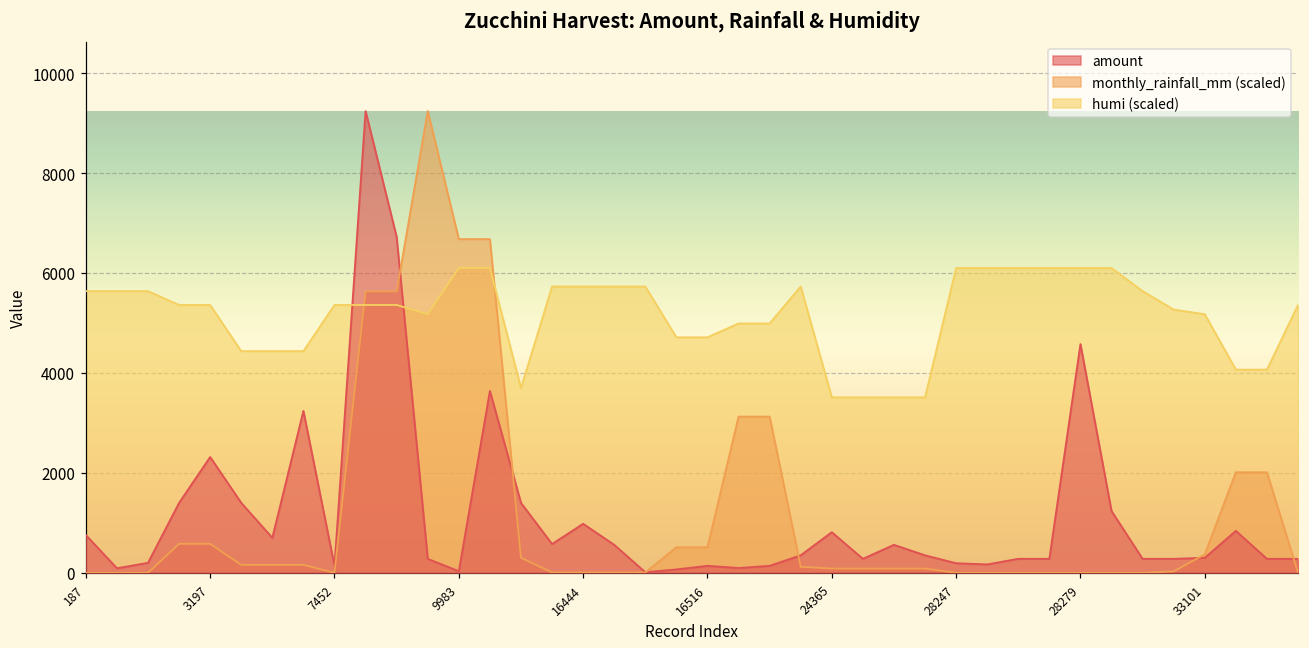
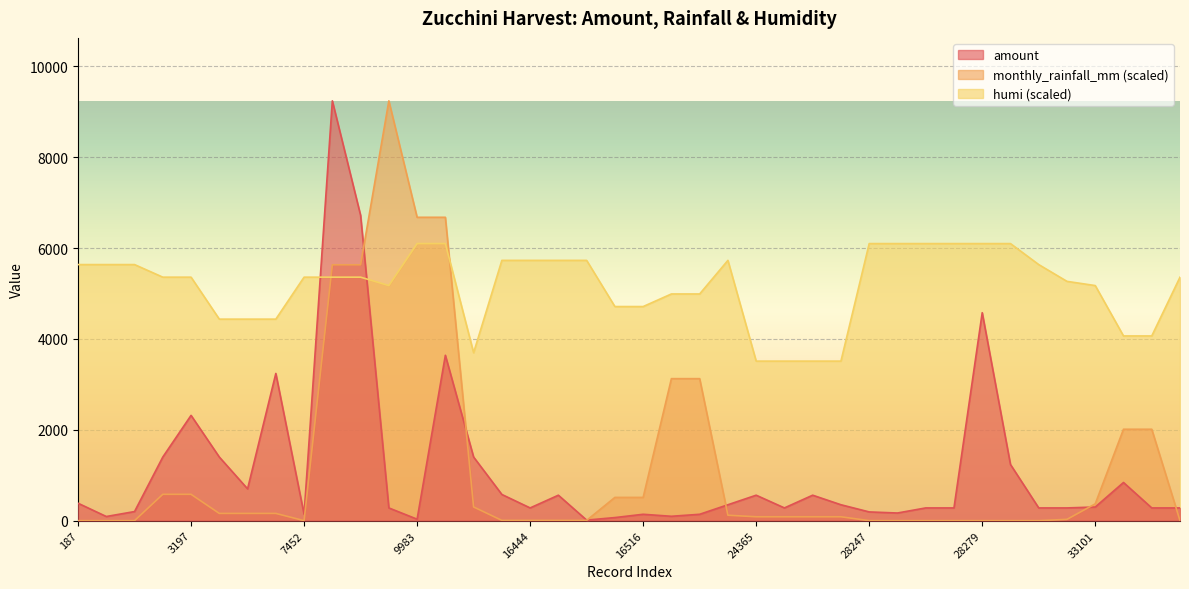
amount, 187: 800 -> 400
amount, 16444: 1000 -> 300
amount, 24365: 800 -> 600
